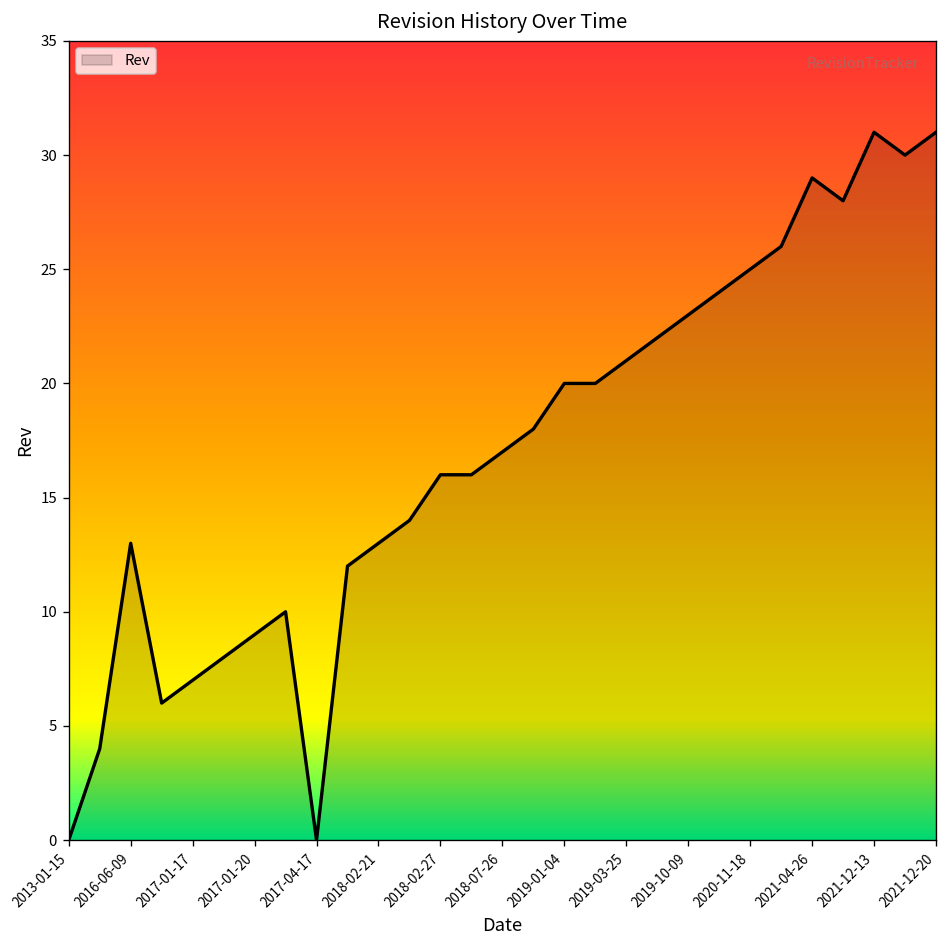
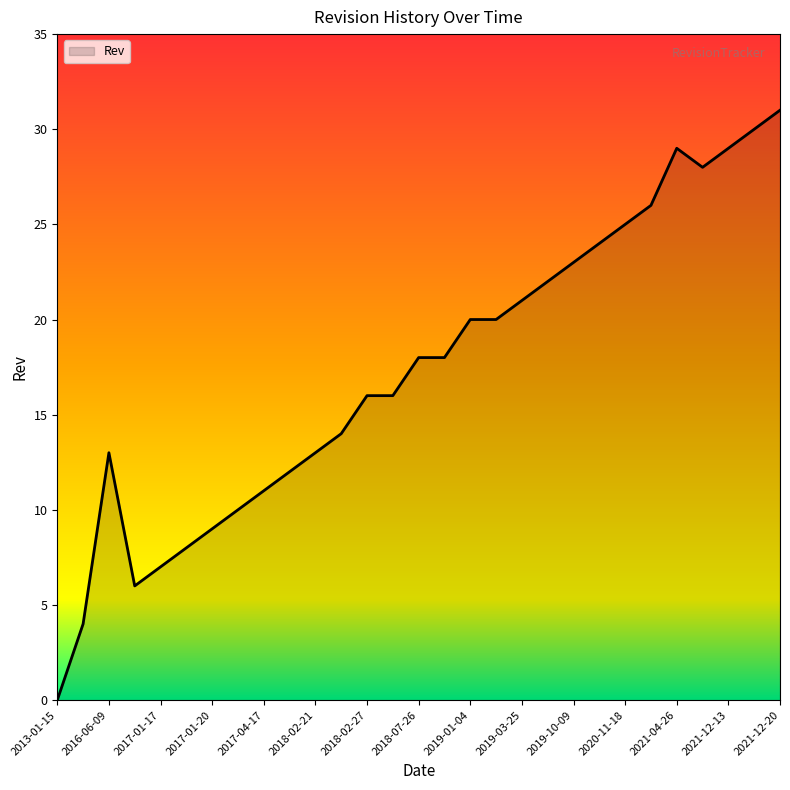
2017-04-17: 0 -> 11
2018-07-26: 17 -> 18
2021-12-13: 31 -> 29
